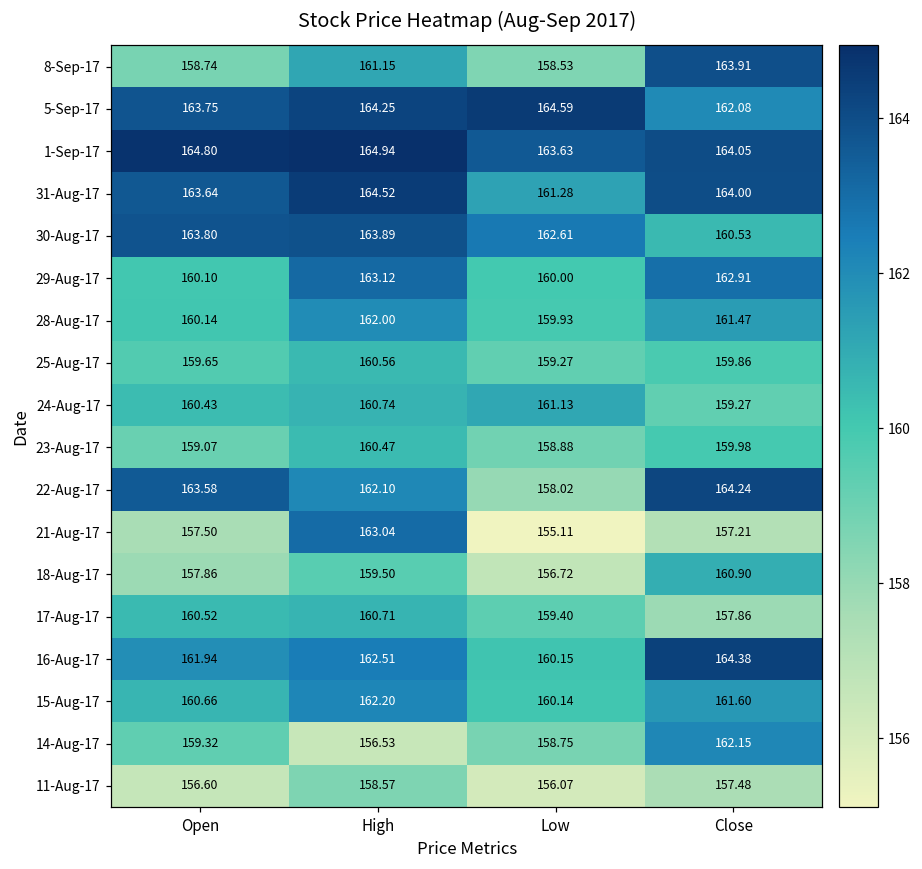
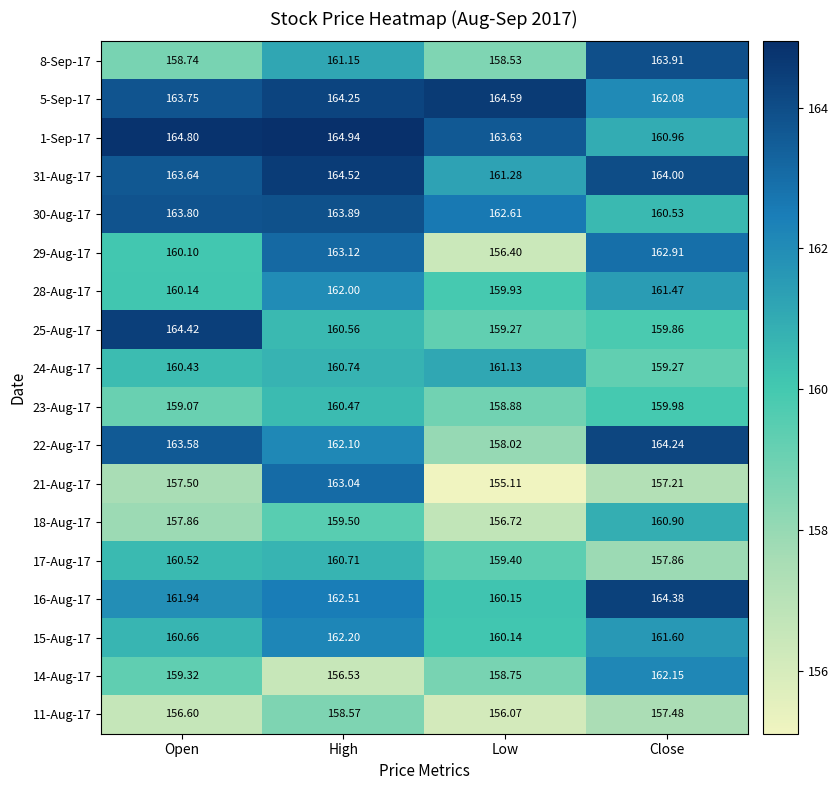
1-Sep-17, Close: 164.05 -> 160.96
29-Aug-17, Low: 160.00 -> 156.40
25-Aug-17, Open: 159.65 -> 164.42
